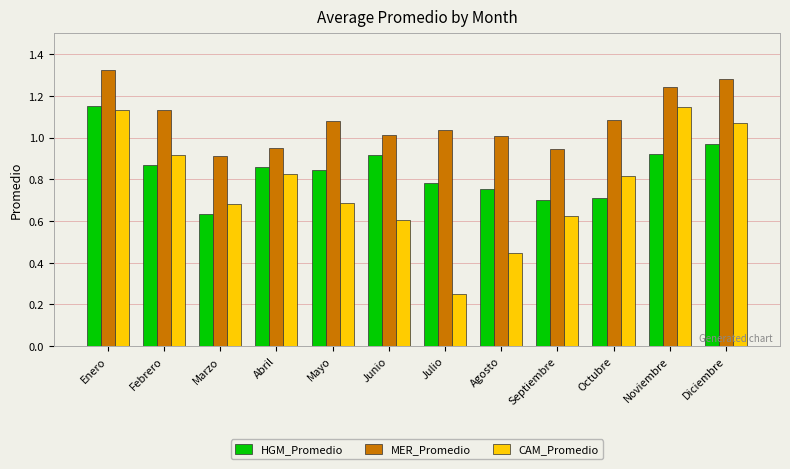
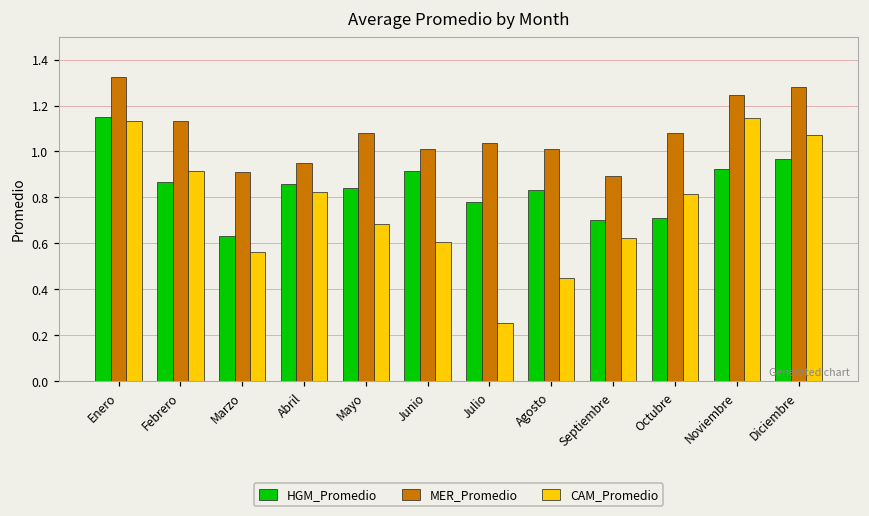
CAM_Promedio, Marzo: 0.68 -> 0.56
HGM_Promedio, Agosto: 0.75 -> 0.83
MER_Promedio, Septiembre: 0.94 -> 0.89
